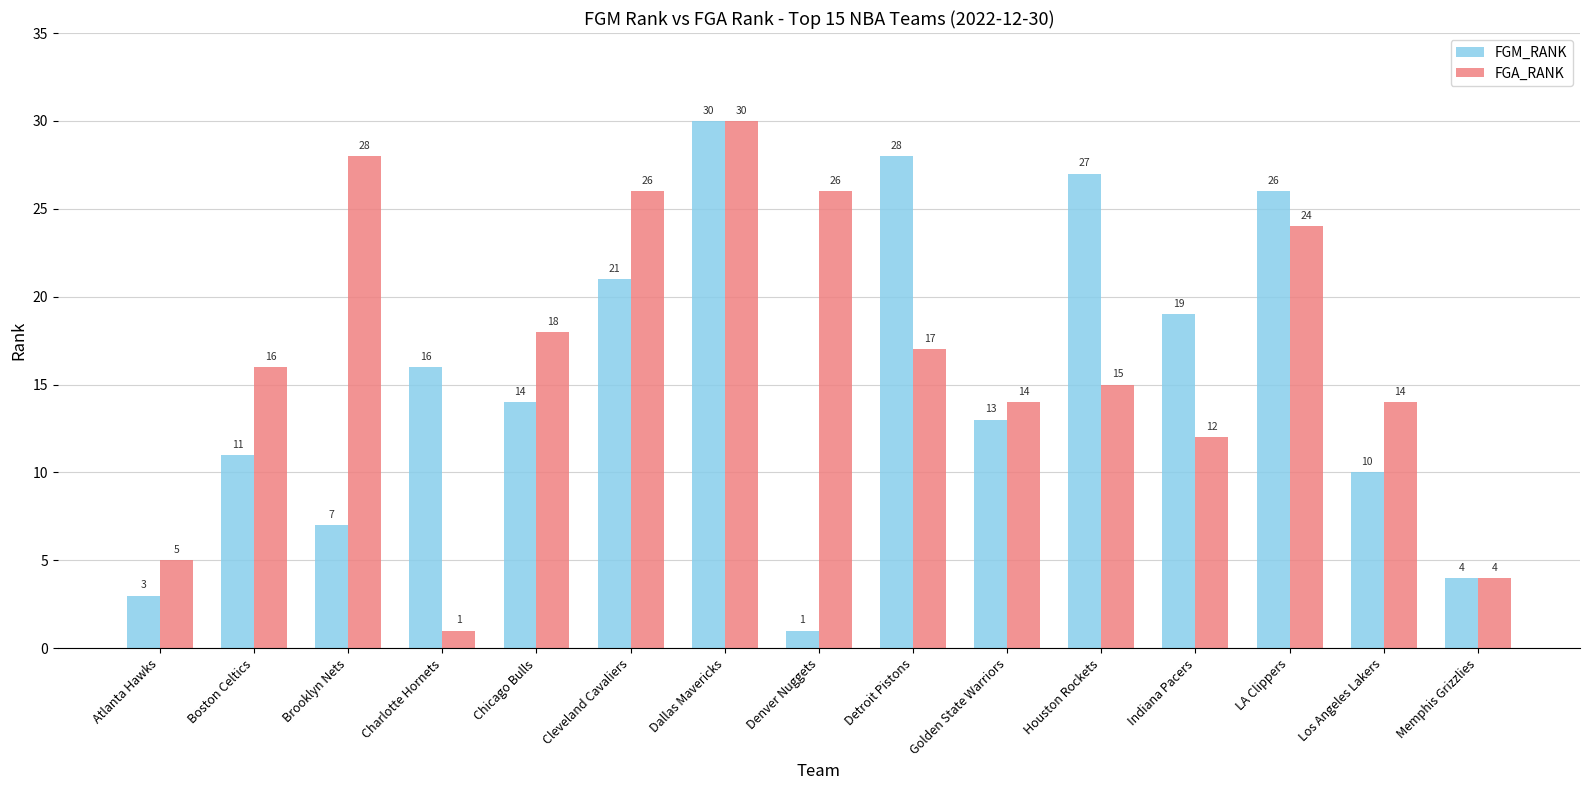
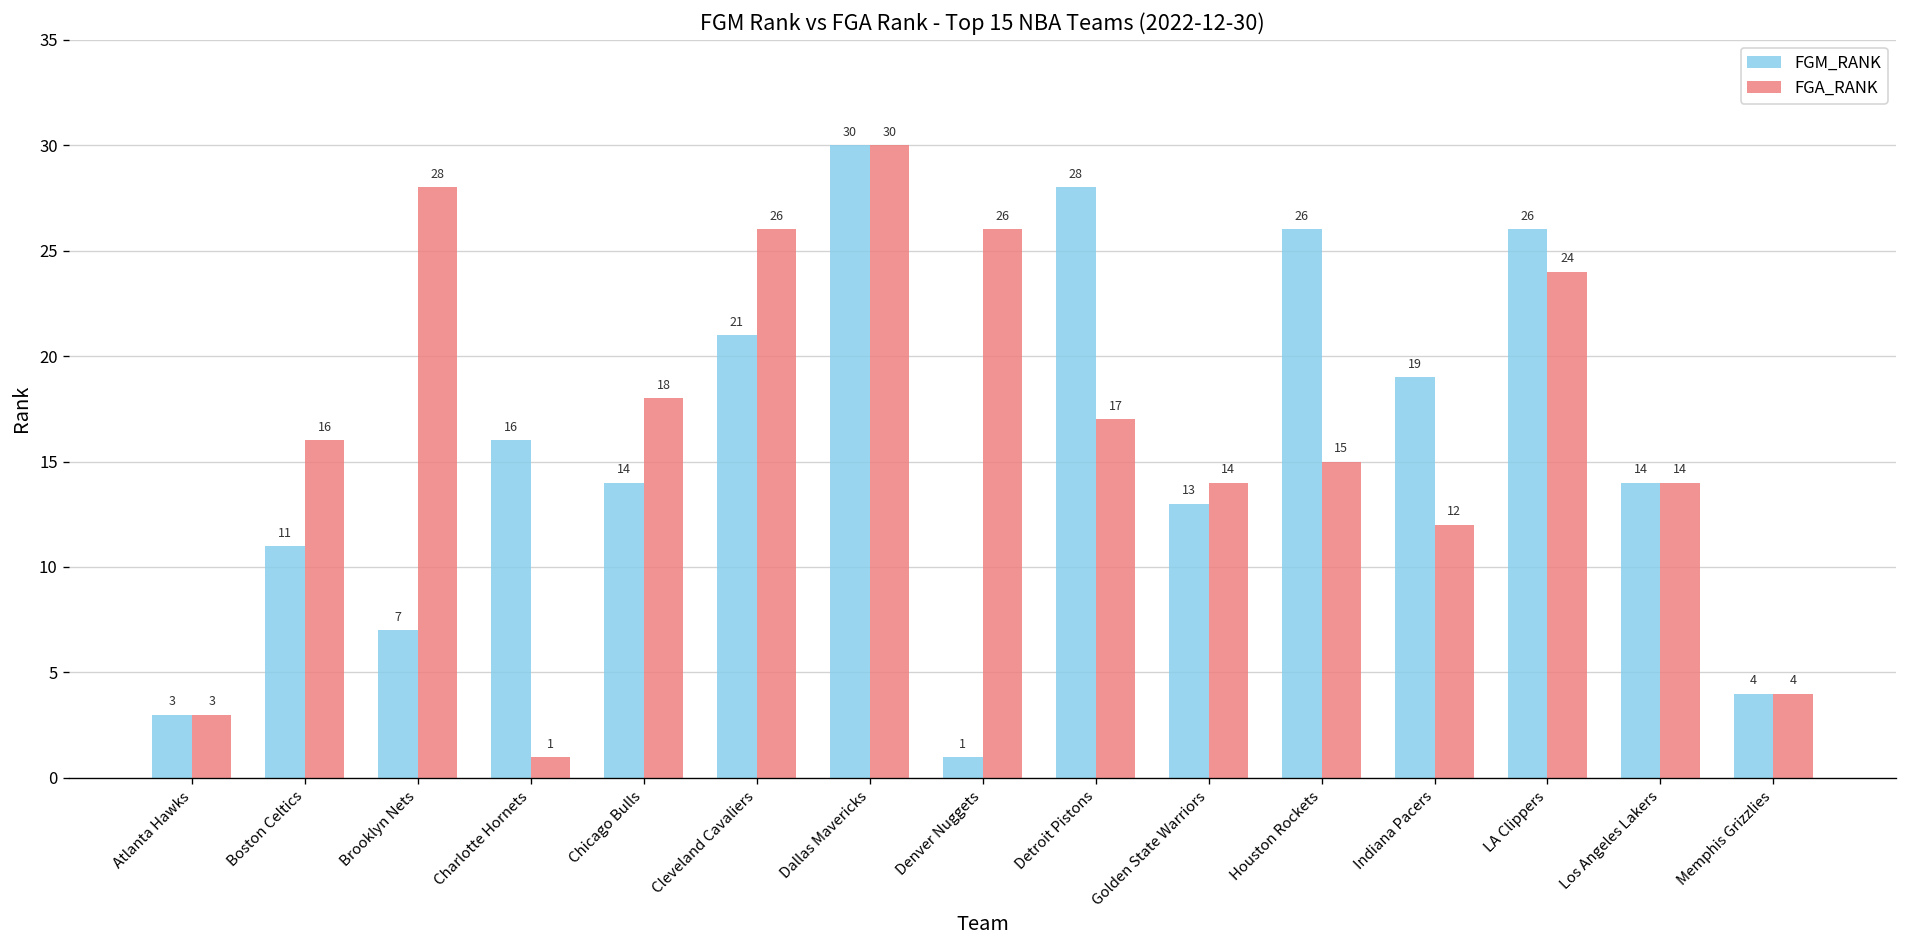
FGA_RANK, Atlanta Hawks: 5 -> 3
FGM_RANK, Houston Rockets: 27 -> 26
FGM_RANK, Los Angeles Lakers: 10 -> 14
